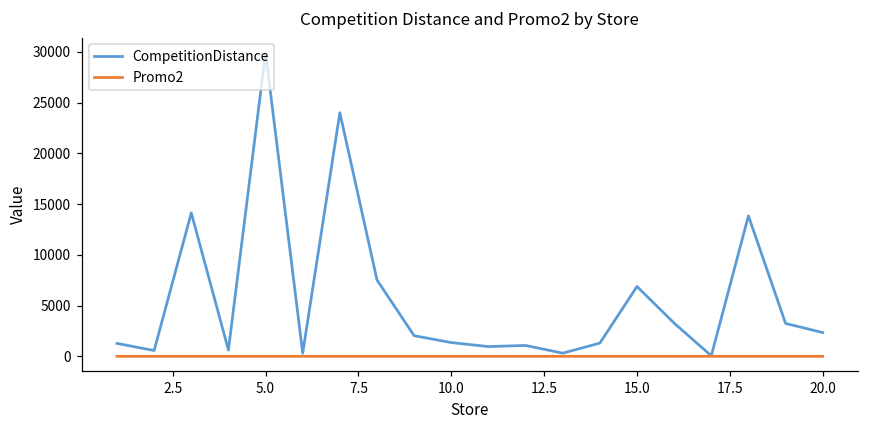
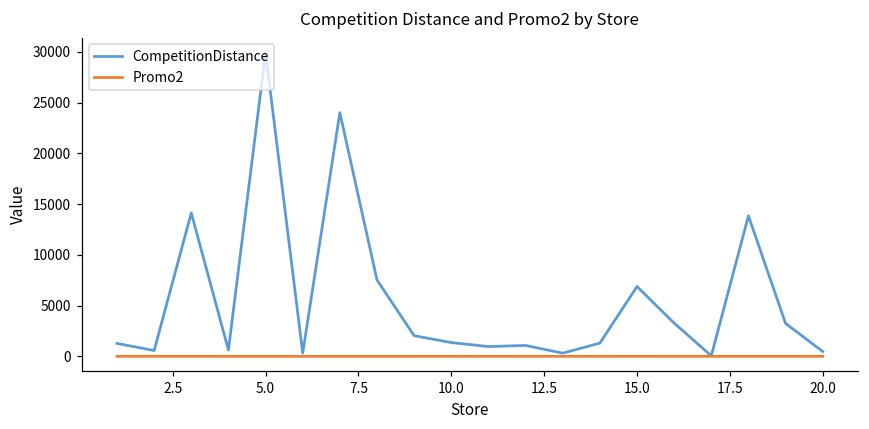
CompetitionDistance, 20.0: 2000 -> 0
